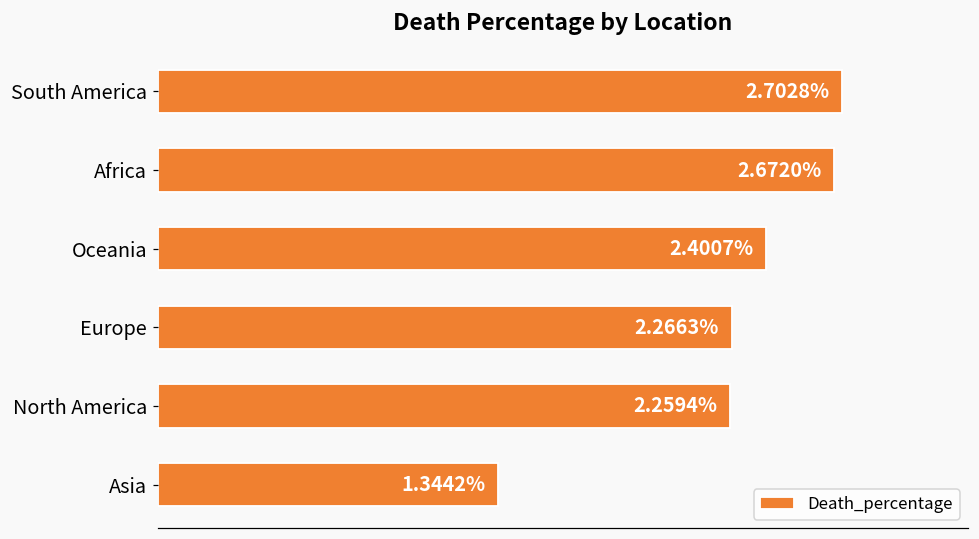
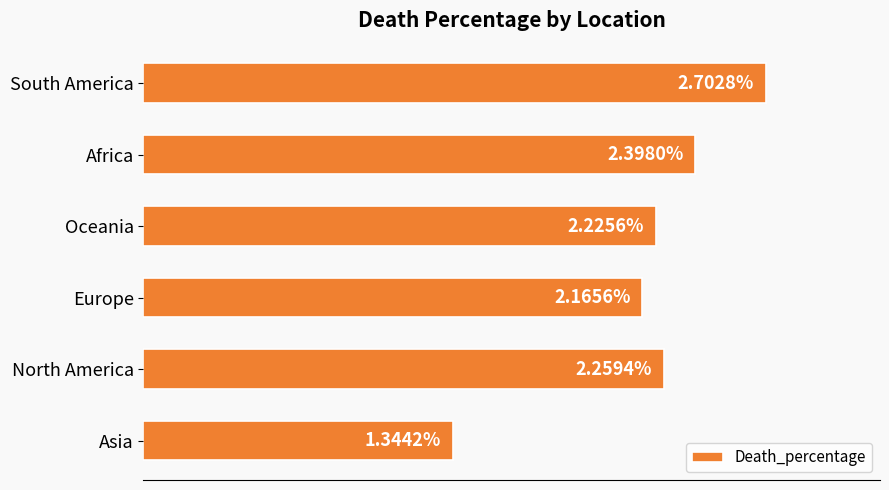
Africa: 2.6720% -> 2.3980%
Oceania: 2.4007% -> 2.2256%
Europe: 2.2663% -> 2.1656%
